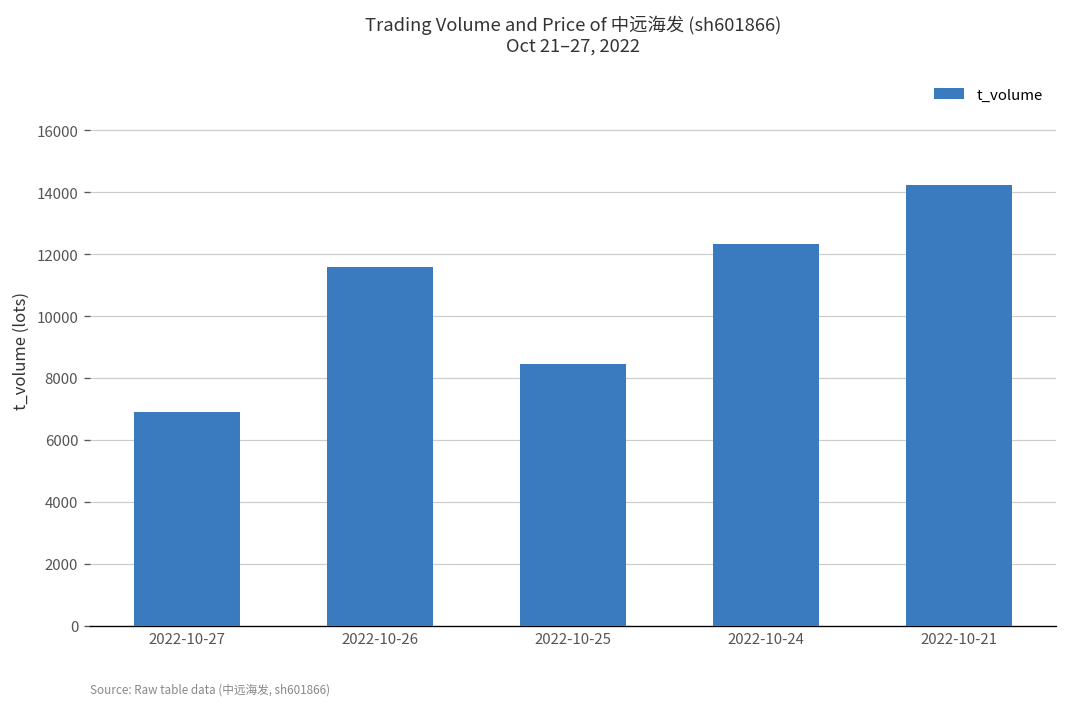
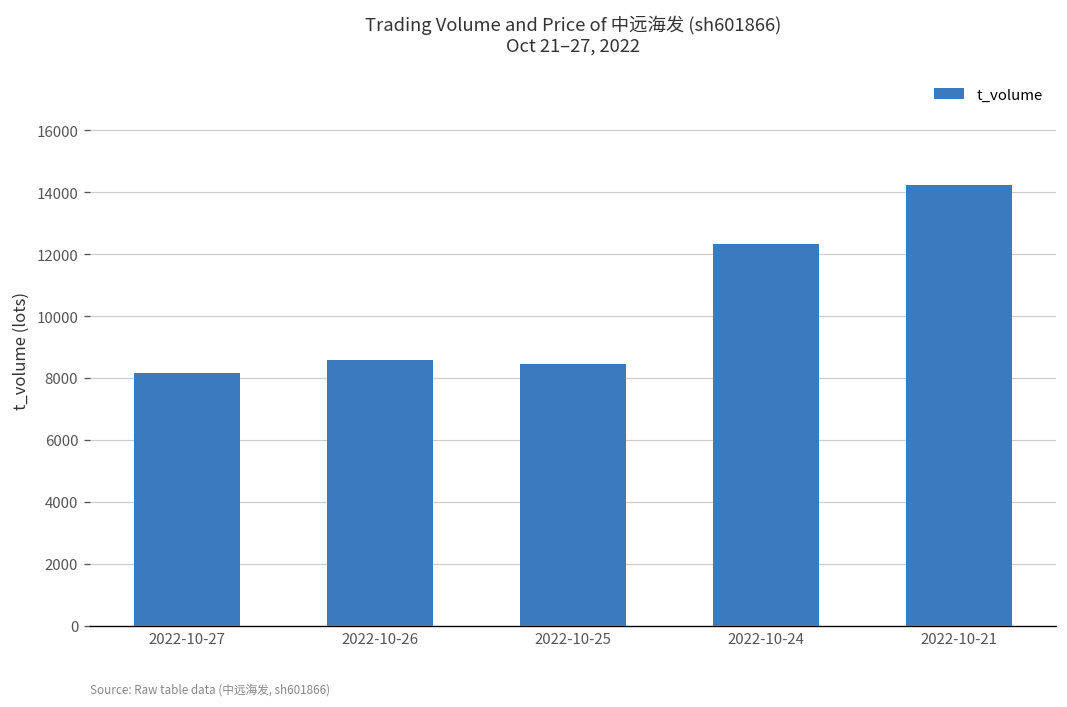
2022-10-27: 6900 -> 8200
2022-10-26: 11600 -> 8600
